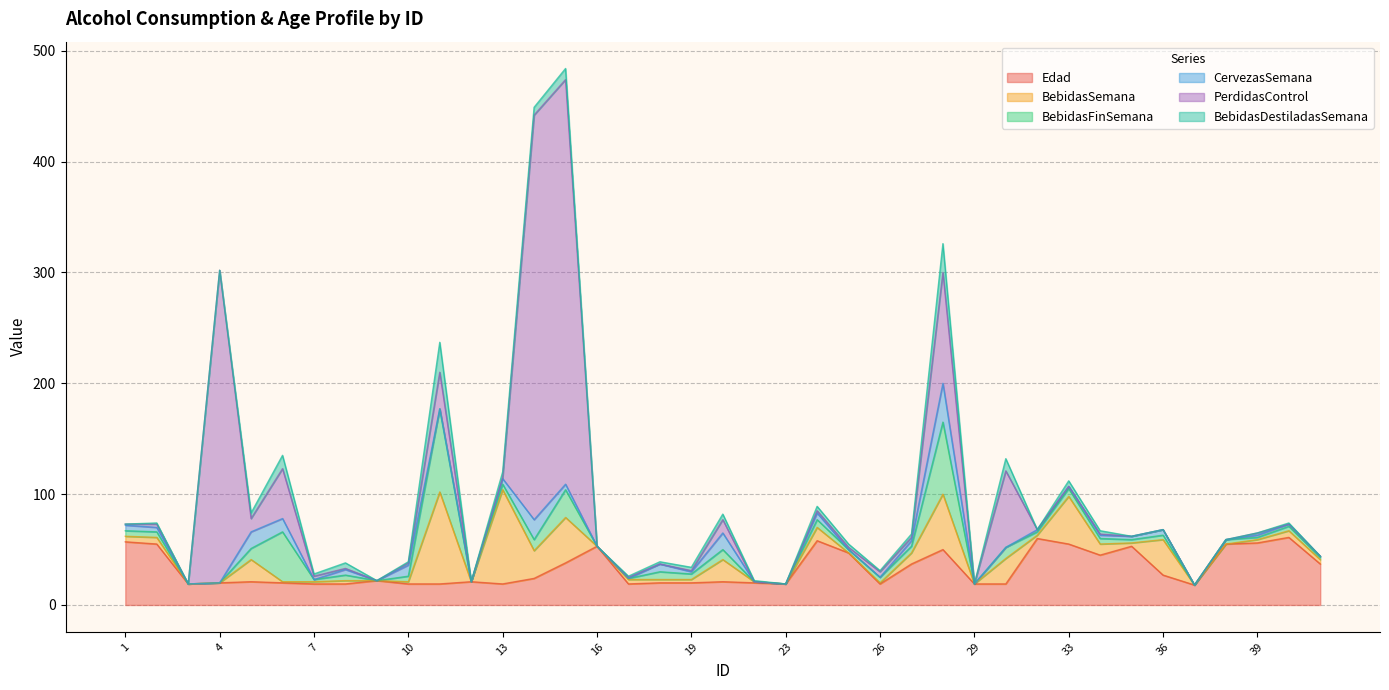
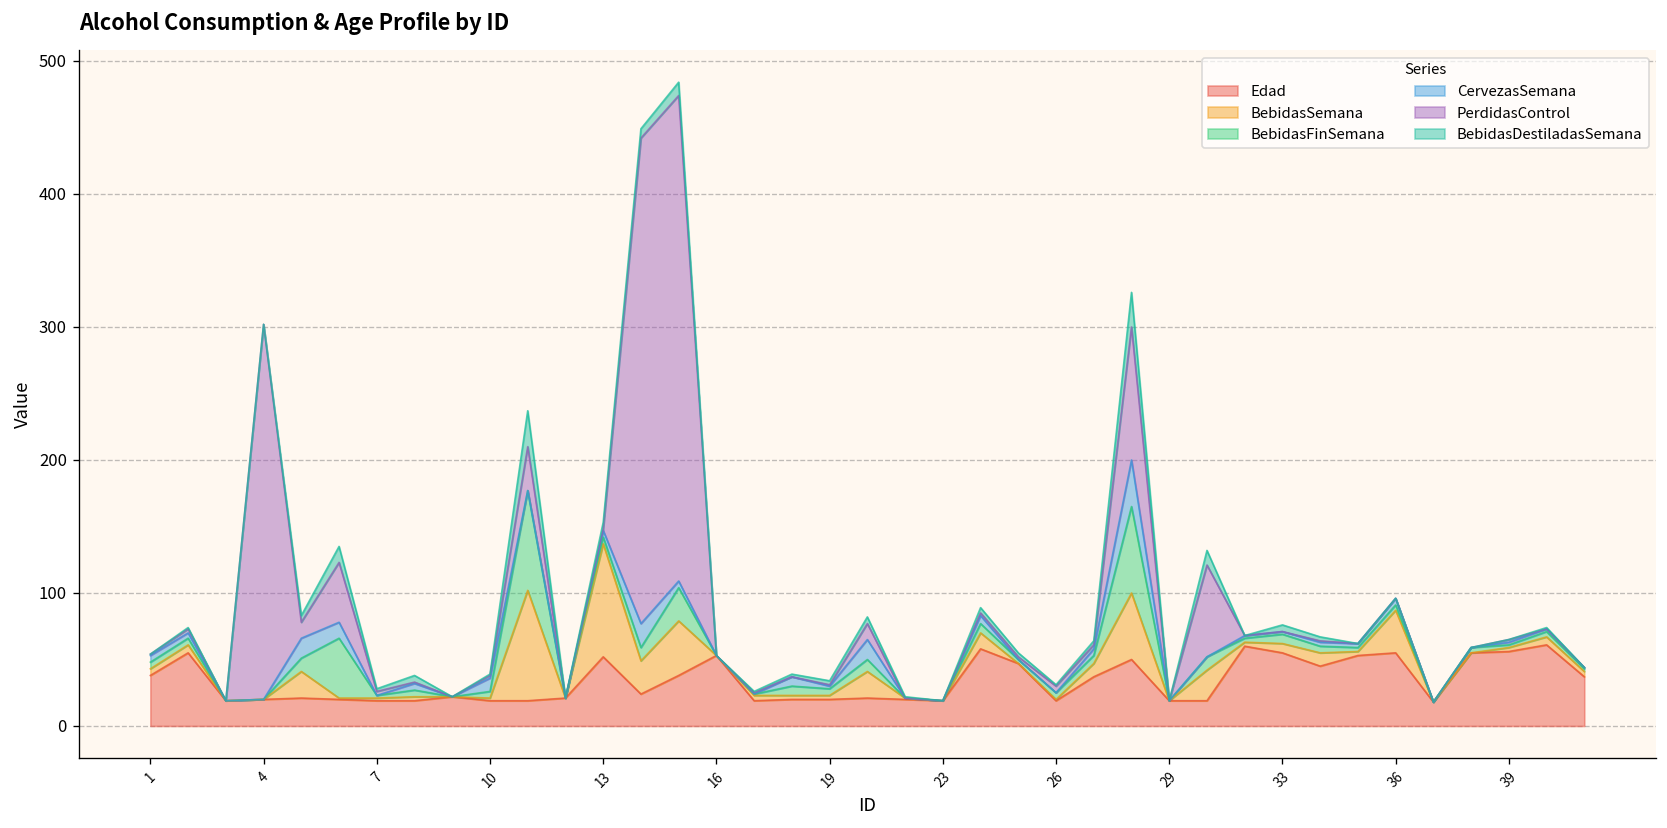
Edad, 1: 57 -> 38
Edad, 13: 19 -> 52
BebidasSemana, 33: 43 -> 7
Edad, 36: 27 -> 55
